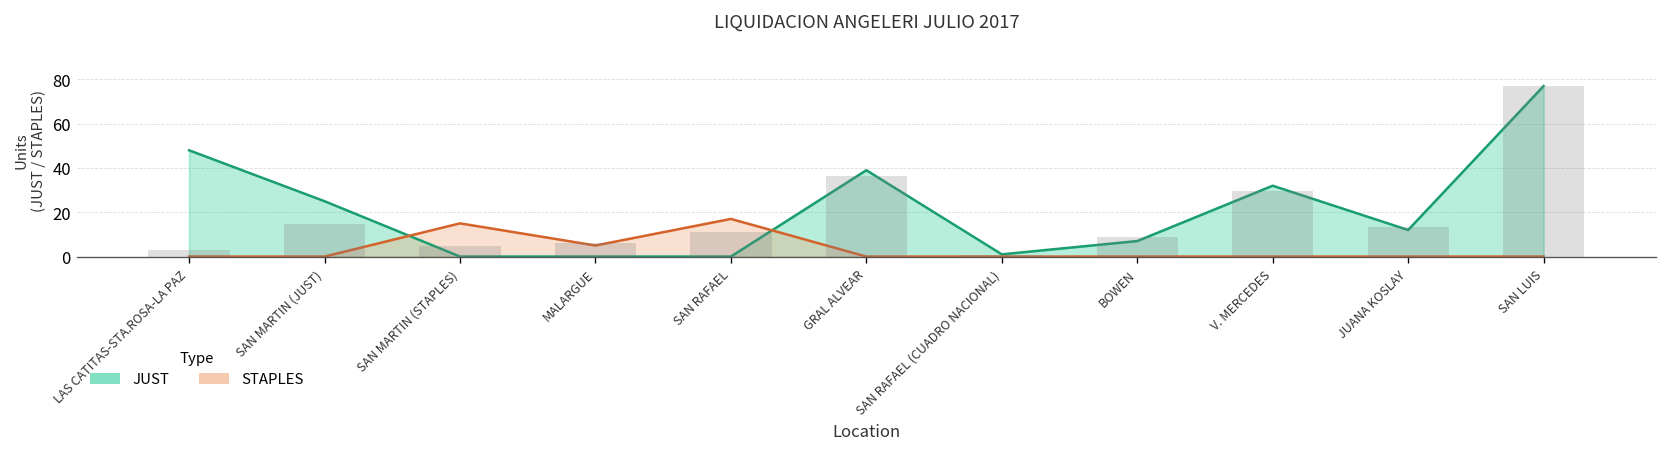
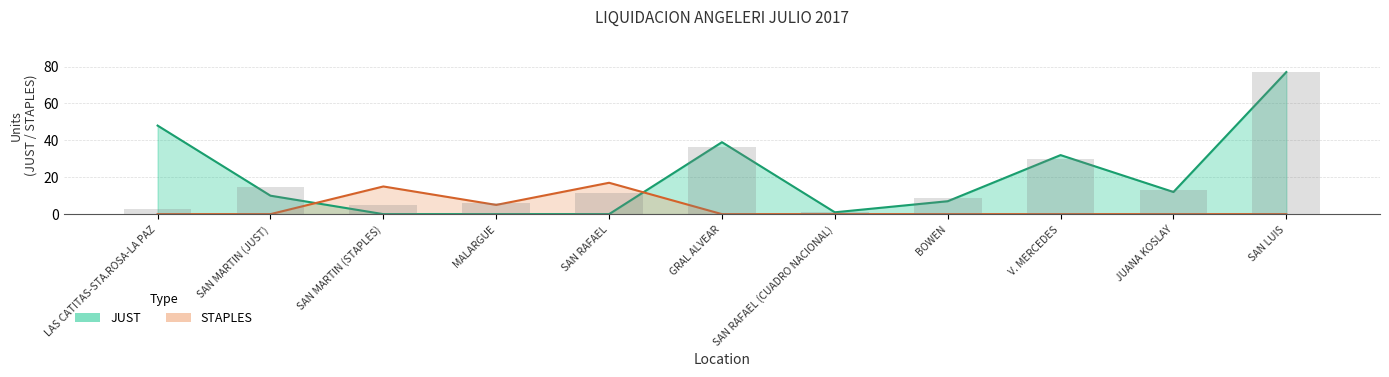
JUST, SAN MARTIN (JUST): 25 -> 10
